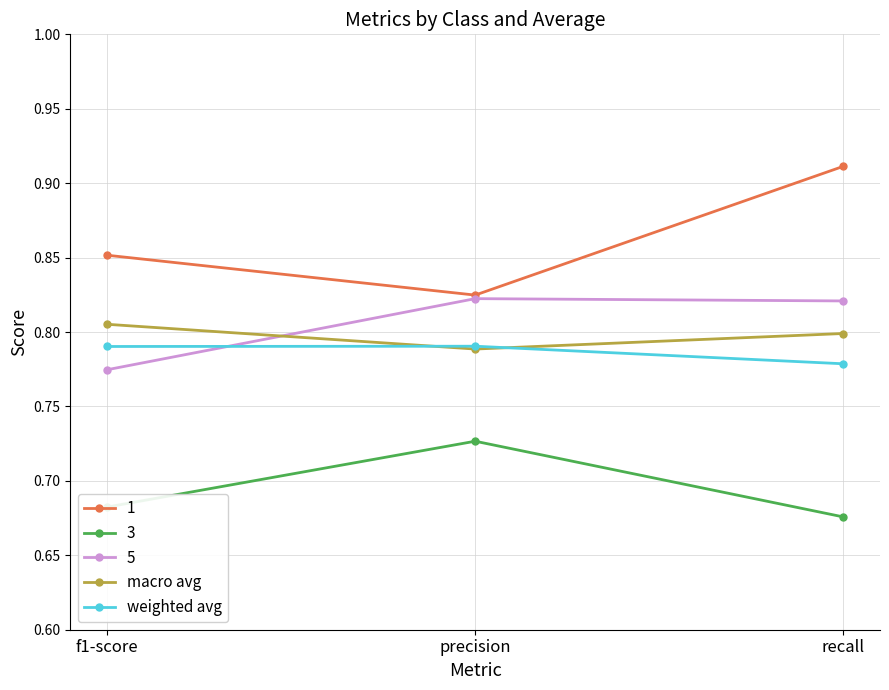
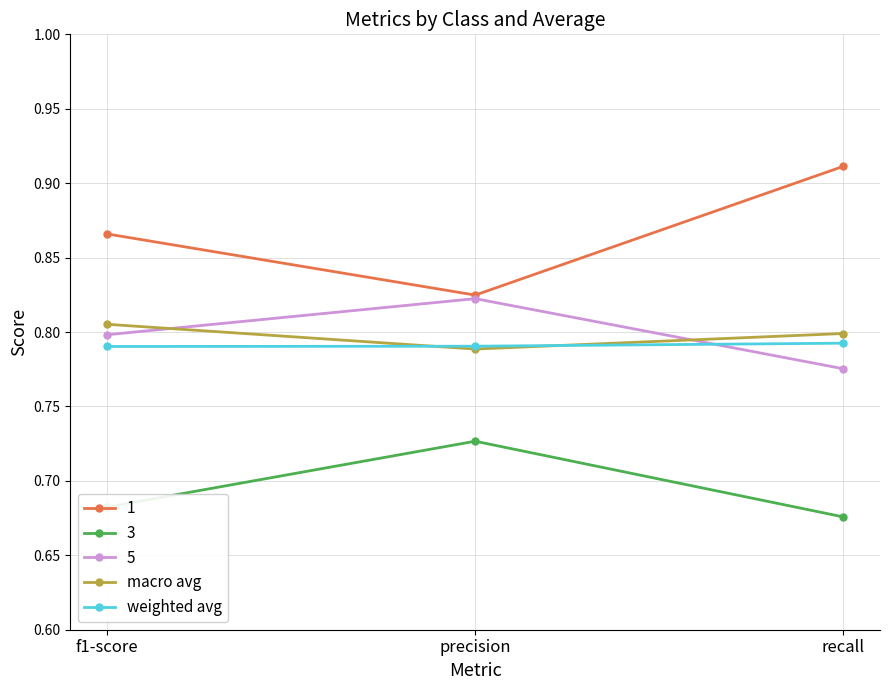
1, f1-score: 0.852 -> 0.866
5, f1-score: 0.775 -> 0.798
5, recall: 0.821 -> 0.775
weighted avg, recall: 0.779 -> 0.793
